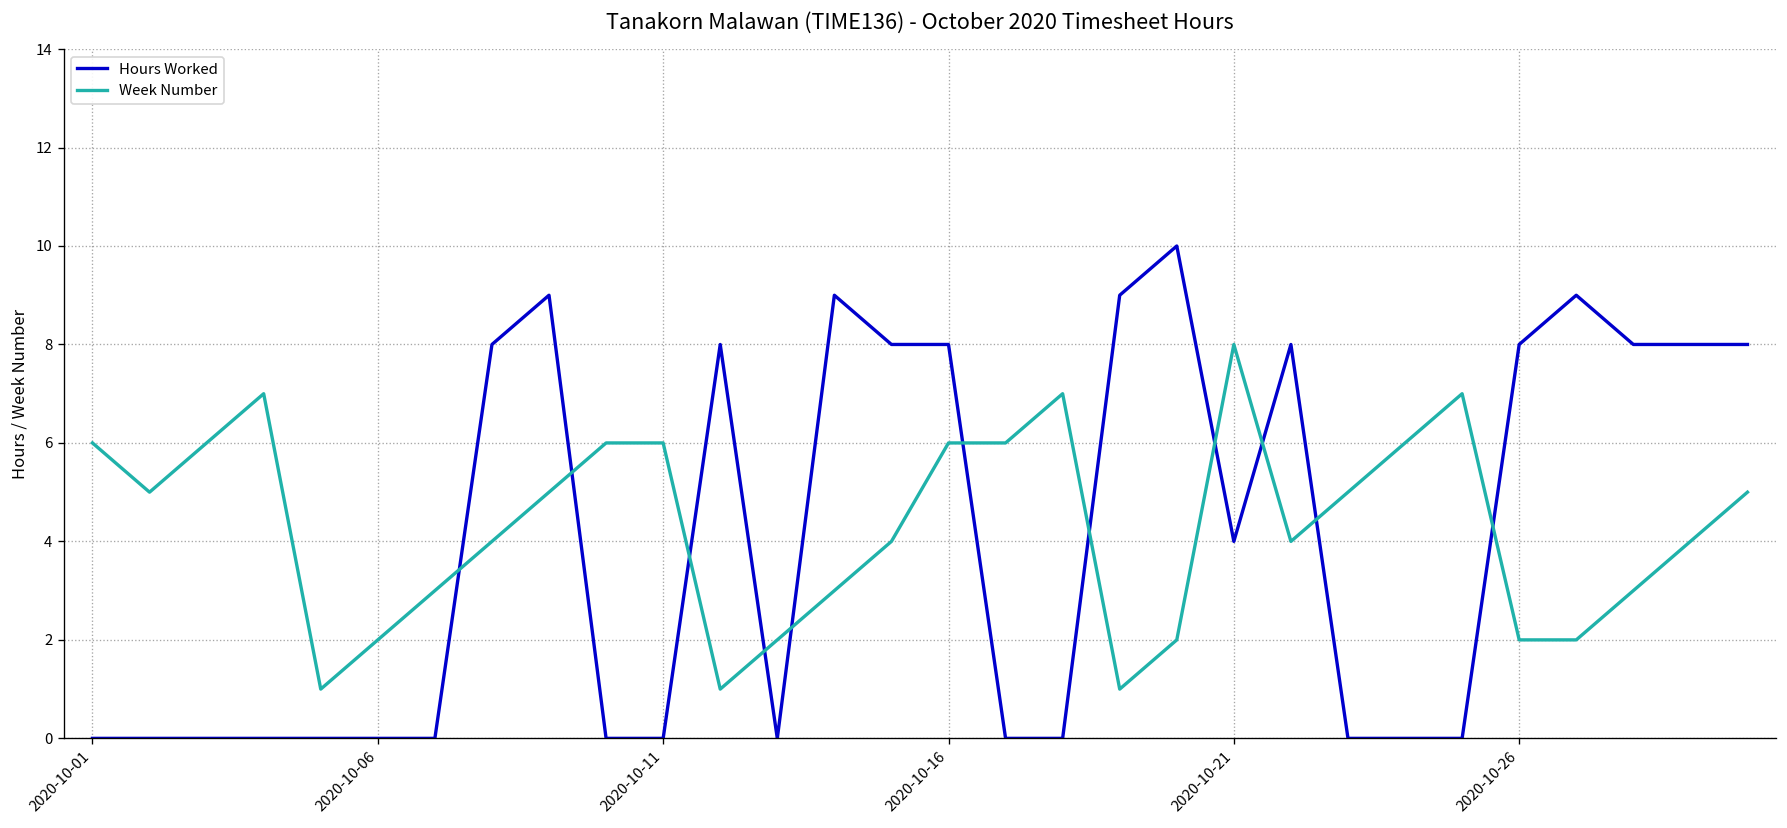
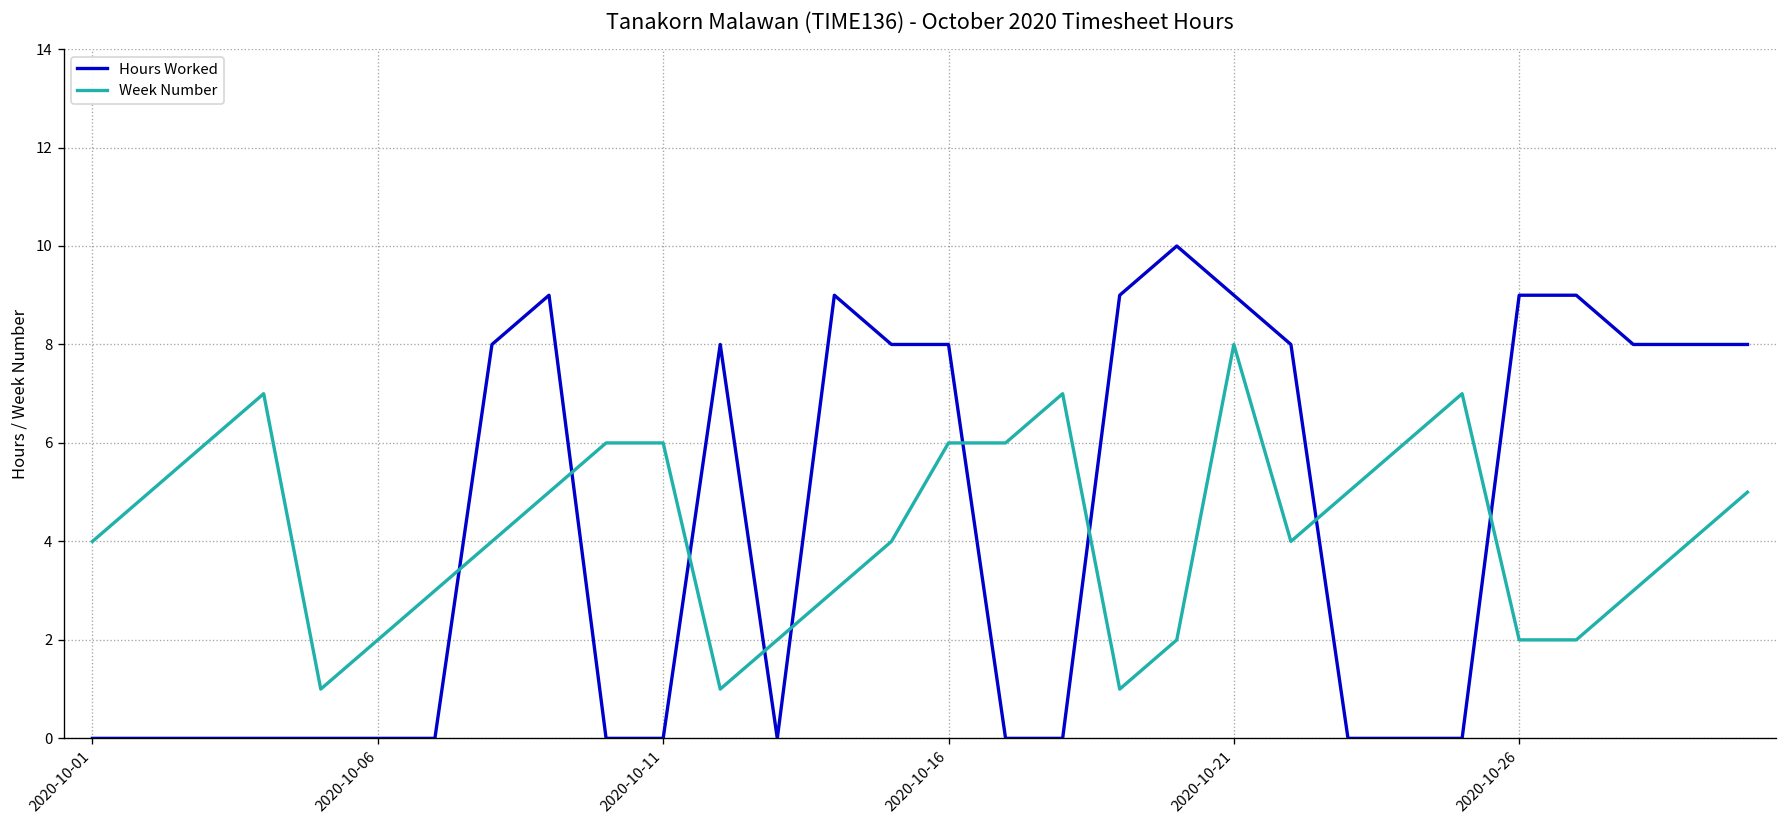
Week Number, 2020-10-01: 6 -> 4
Hours Worked, 2020-10-21: 4 -> 9
Hours Worked, 2020-10-26: 8 -> 9
